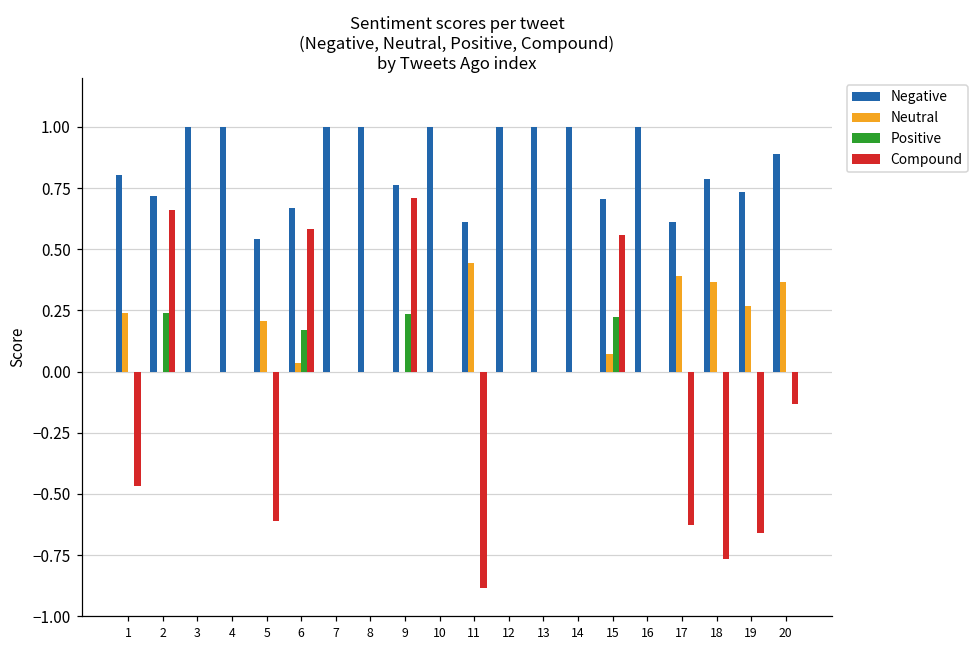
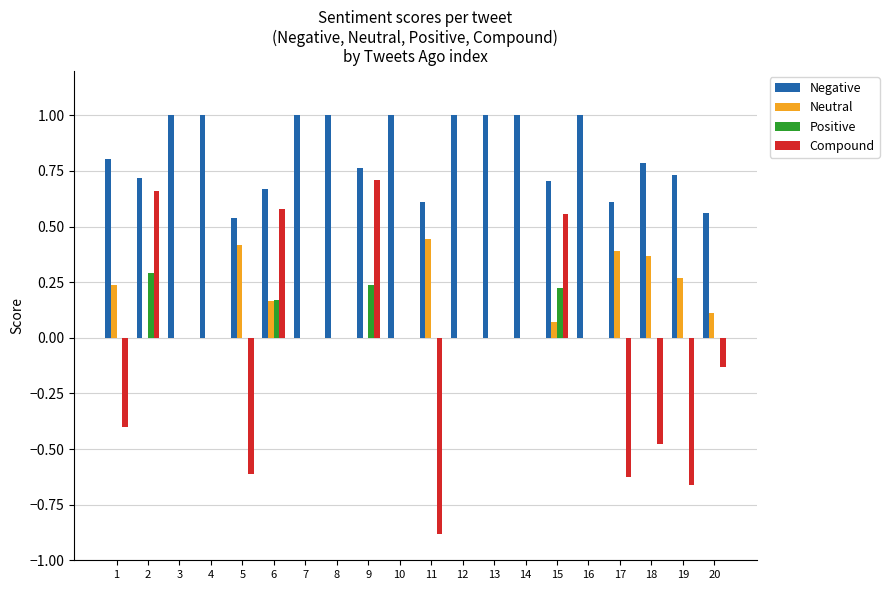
Compound, 1: -0.47 -> -0.40
Positive, 2: 0.24 -> 0.29
Neutral, 5: 0.21 -> 0.42
Neutral, 6: 0.03 -> 0.16
Compound, 18: -0.77 -> -0.48
Negative, 20: 0.89 -> 0.56
Neutral, 20: 0.37 -> 0.11
